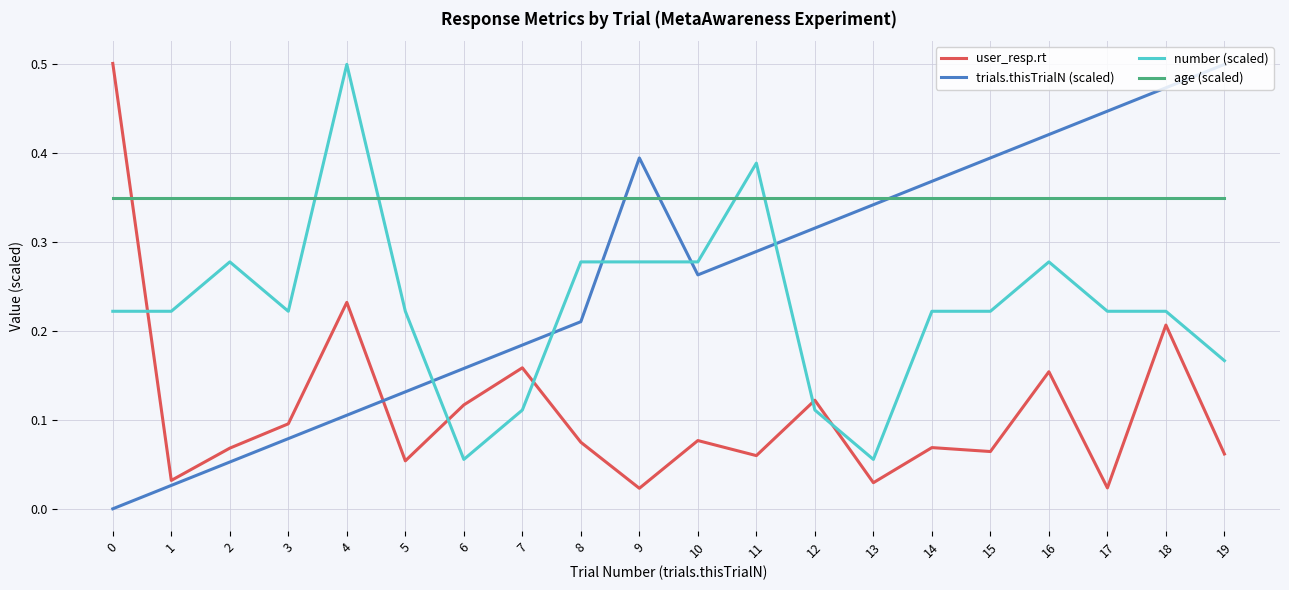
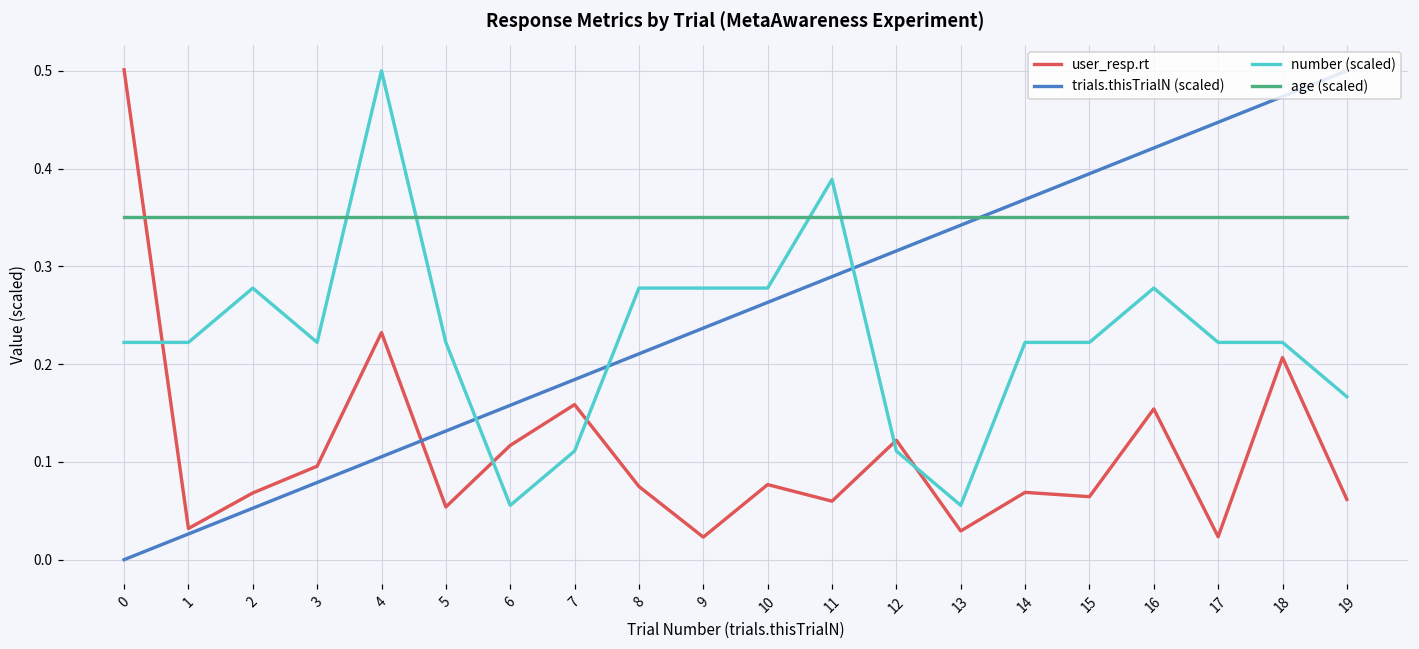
trials.thisTrialN (scaled), 9: 0.39 -> 0.24
